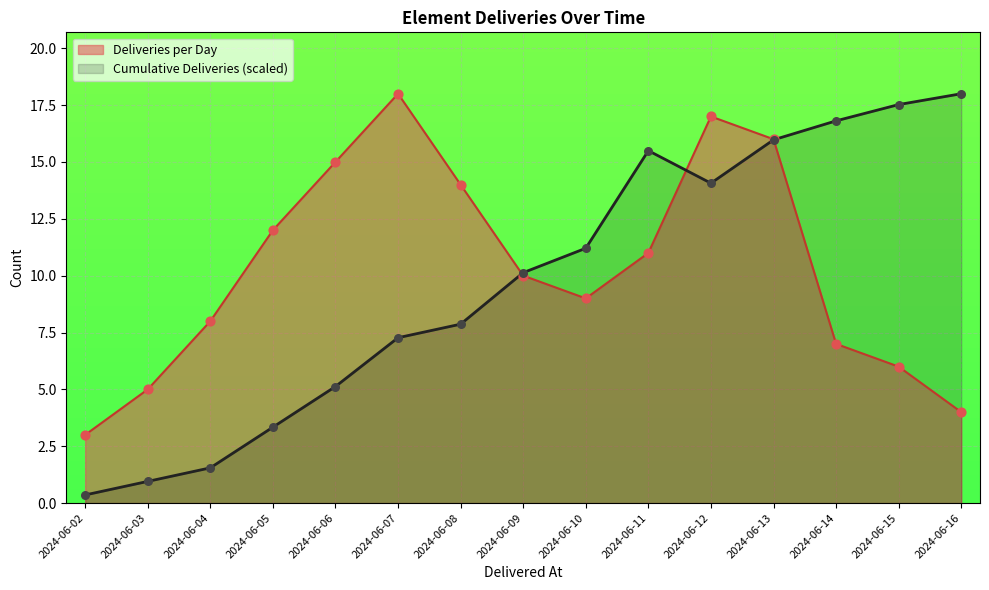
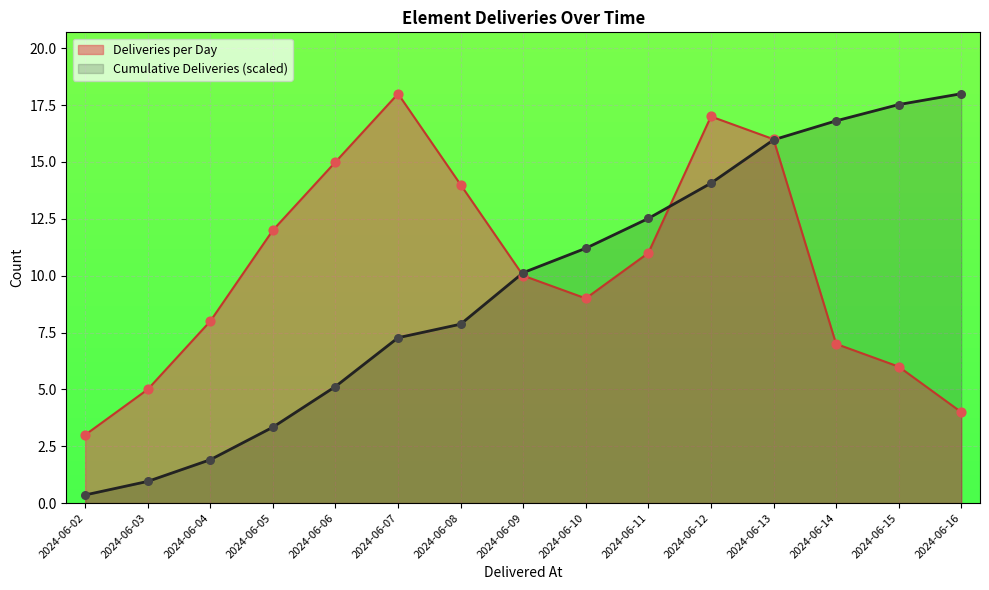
Cumulative Deliveries (scaled), 2024-06-04: 1.5 -> 1.9
Cumulative Deliveries (scaled), 2024-06-11: 15.5 -> 12.5
